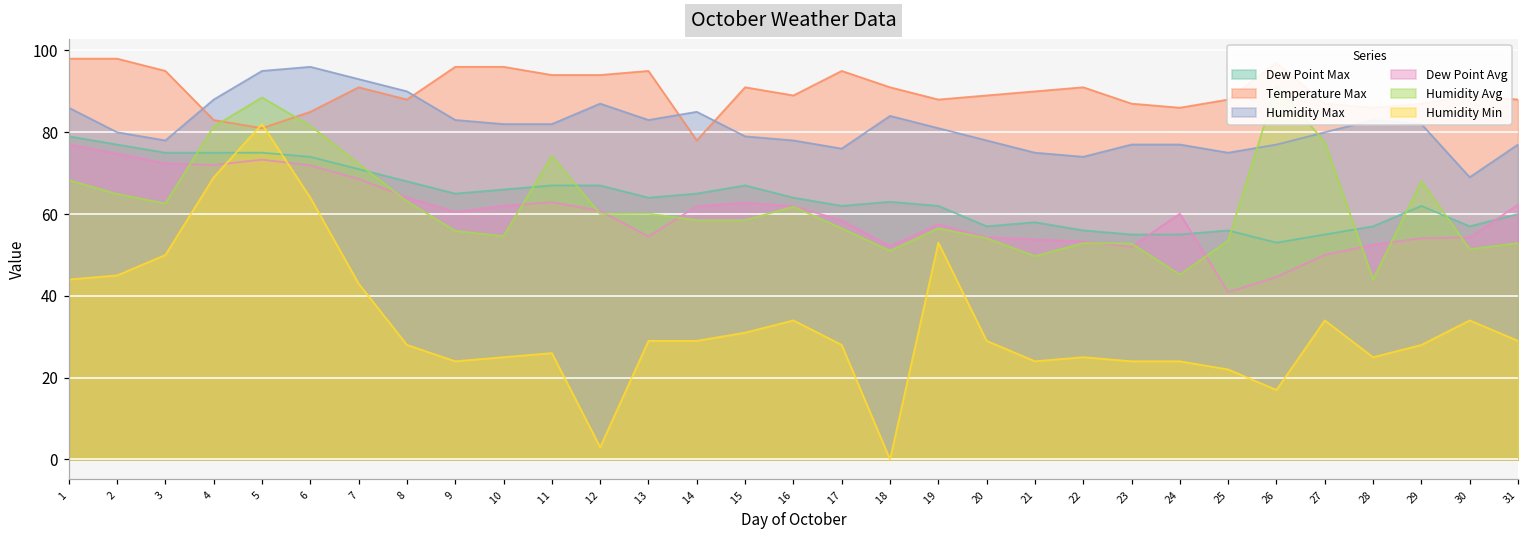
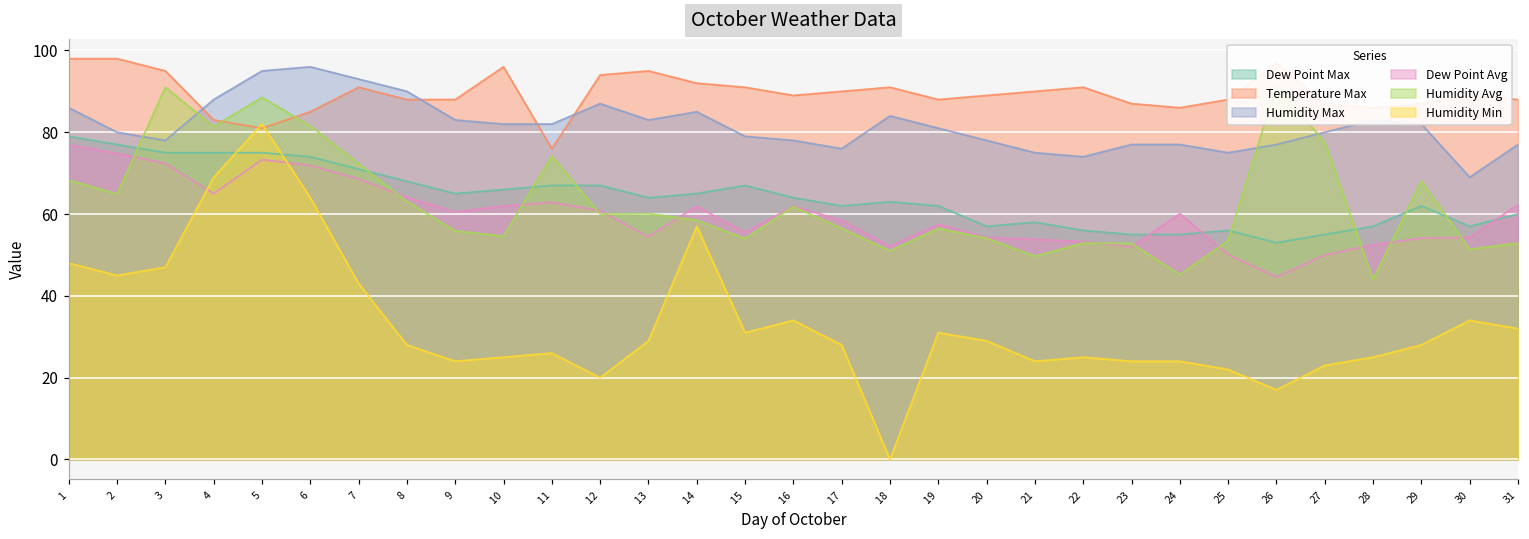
Humidity Min, 1: 44 -> 48
Humidity Avg, 3: 63 -> 91
Humidity Min, 3: 50 -> 47
Dew Point Avg, 4: 72 -> 65
Temperature Max, 9: 96 -> 88
Temperature Max, 11: 94 -> 76
Humidity Min, 12: 3 -> 20
Temperature Max, 14: 78 -> 92
Humidity Min, 14: 29 -> 57
Dew Point Avg, 15: 63 -> 56
Humidity Avg, 15: 59 -> 54
Temperature Max, 17: 95 -> 90
Humidity Min, 19: 53 -> 31
Dew Point Avg, 25: 41 -> 50
Humidity Min, 27: 34 -> 23
Humidity Min, 31: 29 -> 32
